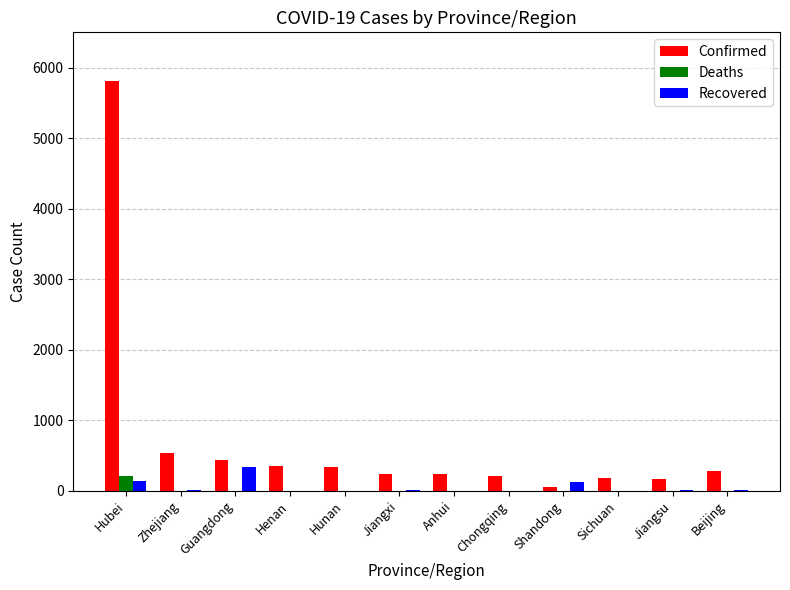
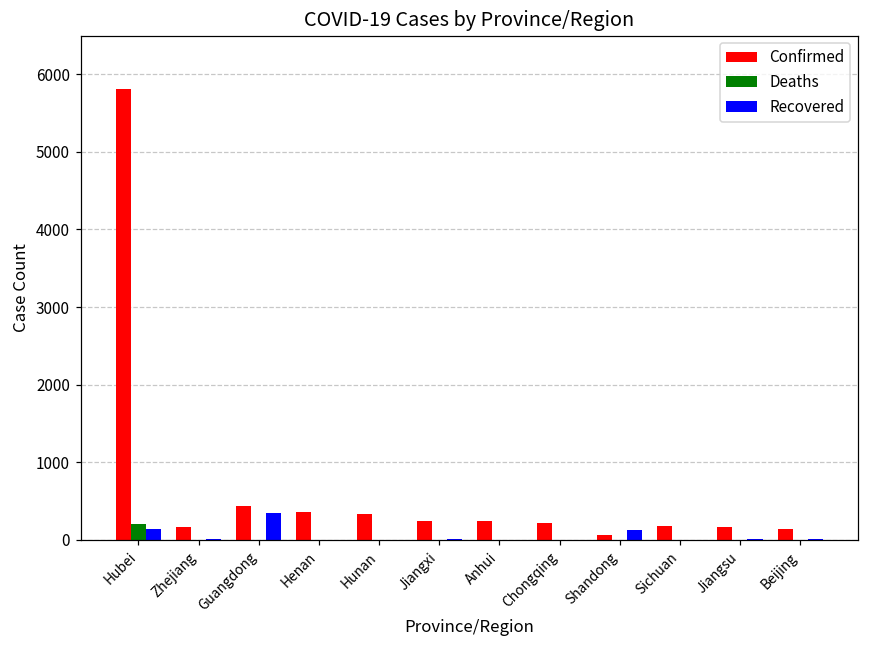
Confirmed, Zhejiang: 500 -> 200
Confirmed, Beijing: 300 -> 100
